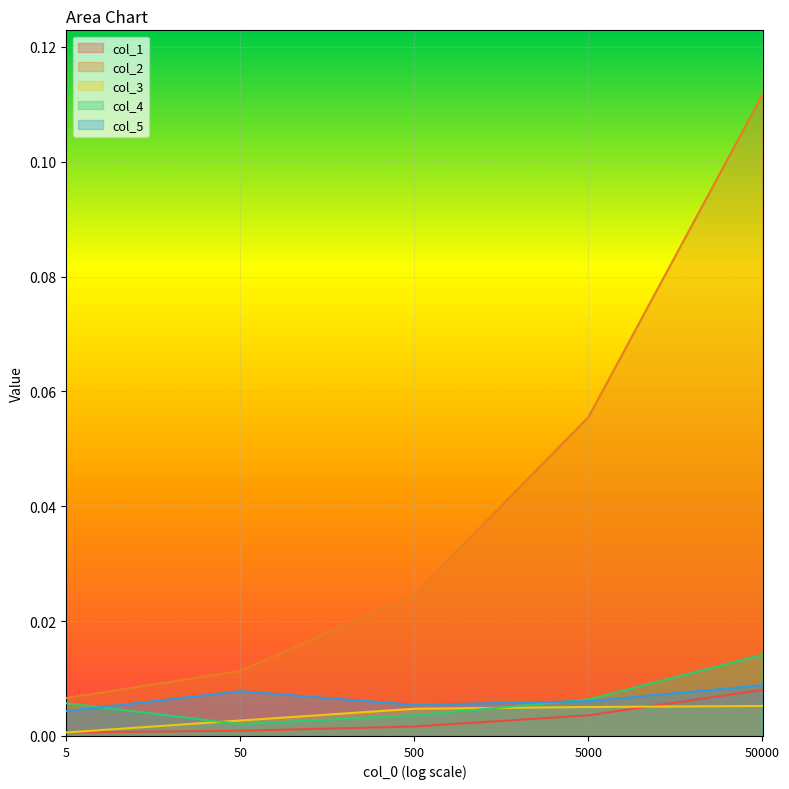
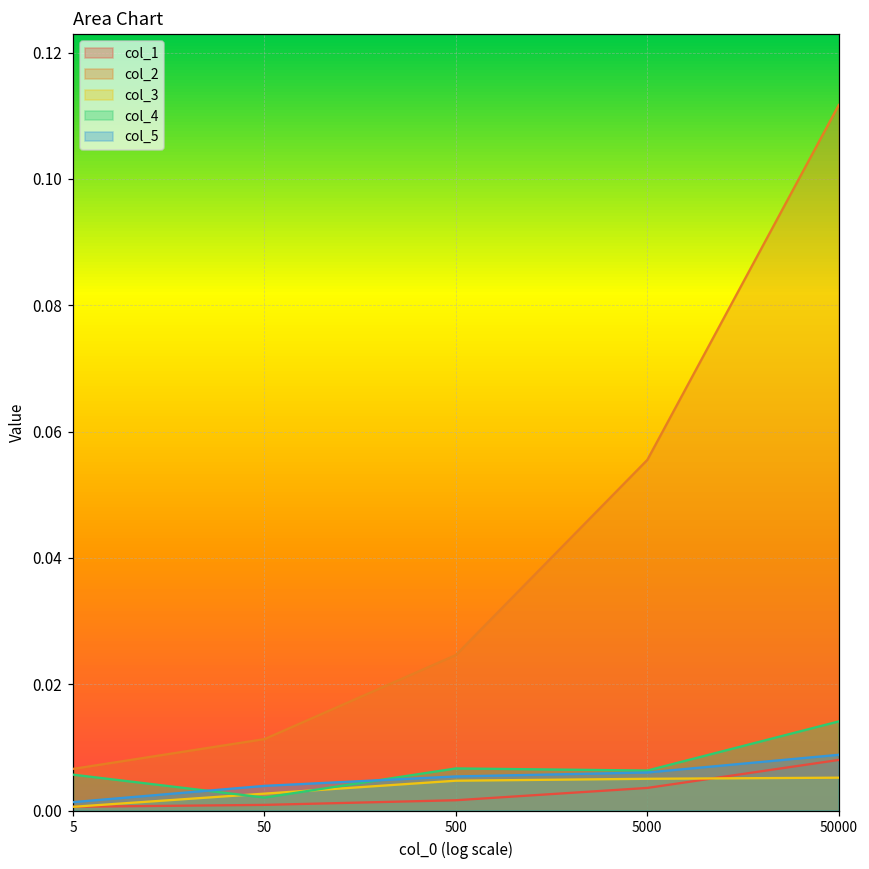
col_5, 5: 0.004 -> 0.001
col_5, 50: 0.008 -> 0.004
col_4, 500: 0.004 -> 0.007
